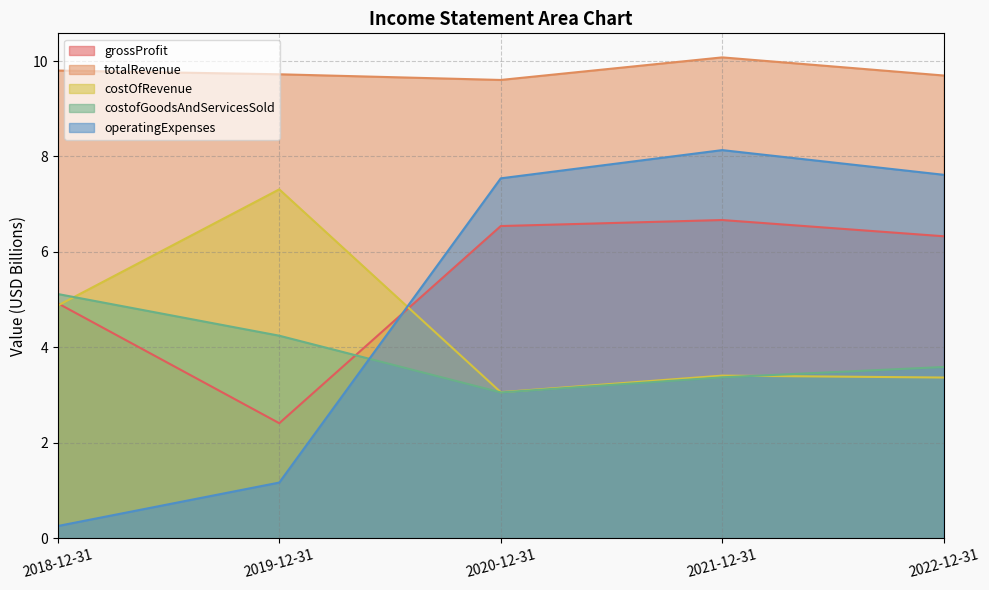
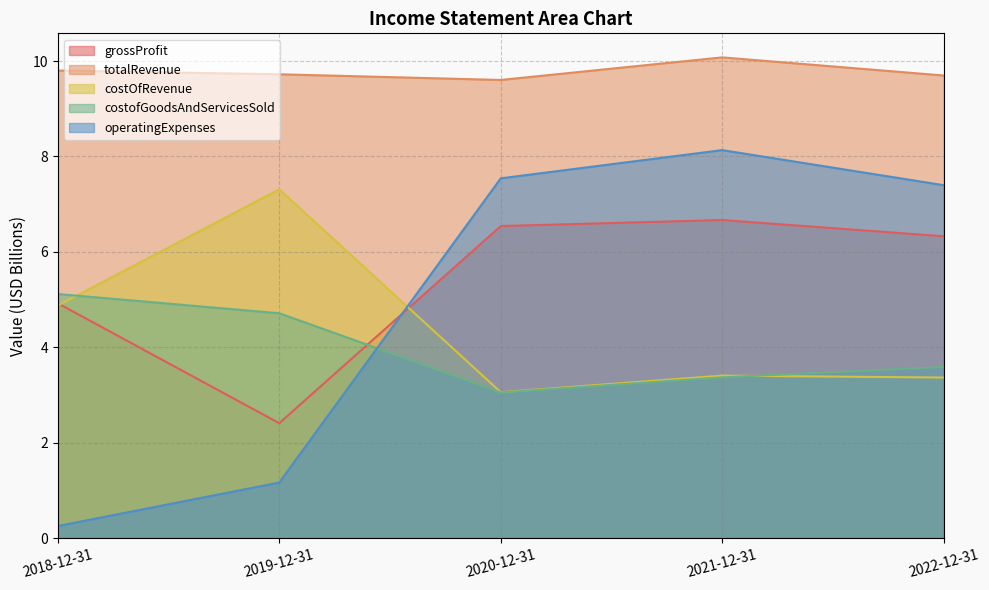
costofGoodsAndServicesSold, 2019-12-31: 4.2 -> 4.7
operatingExpenses, 2022-12-31: 7.6 -> 7.4
